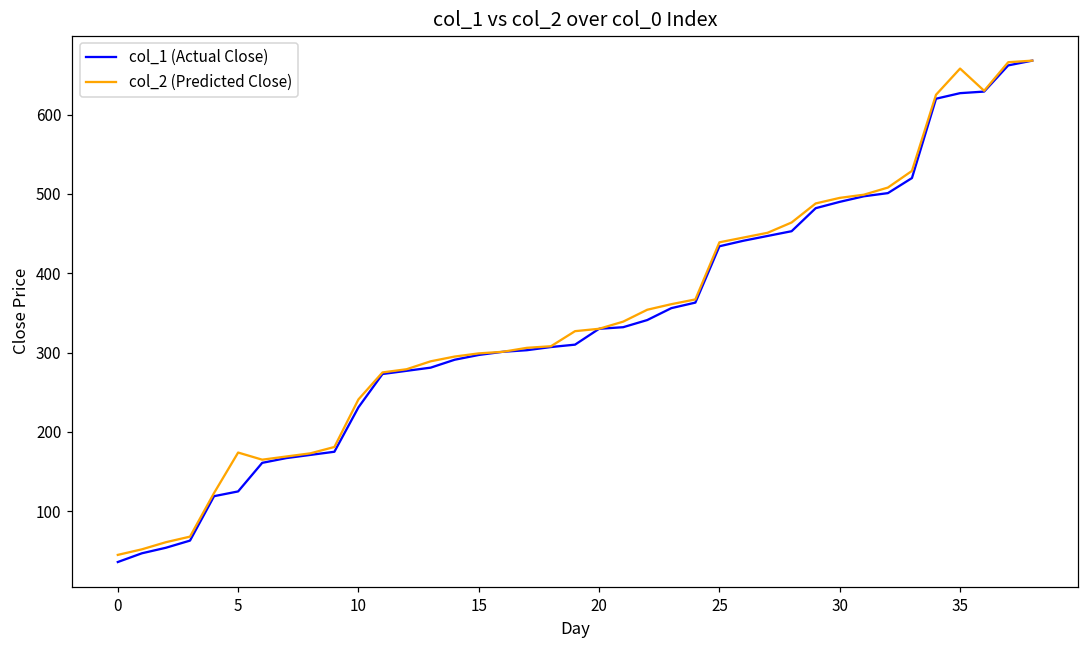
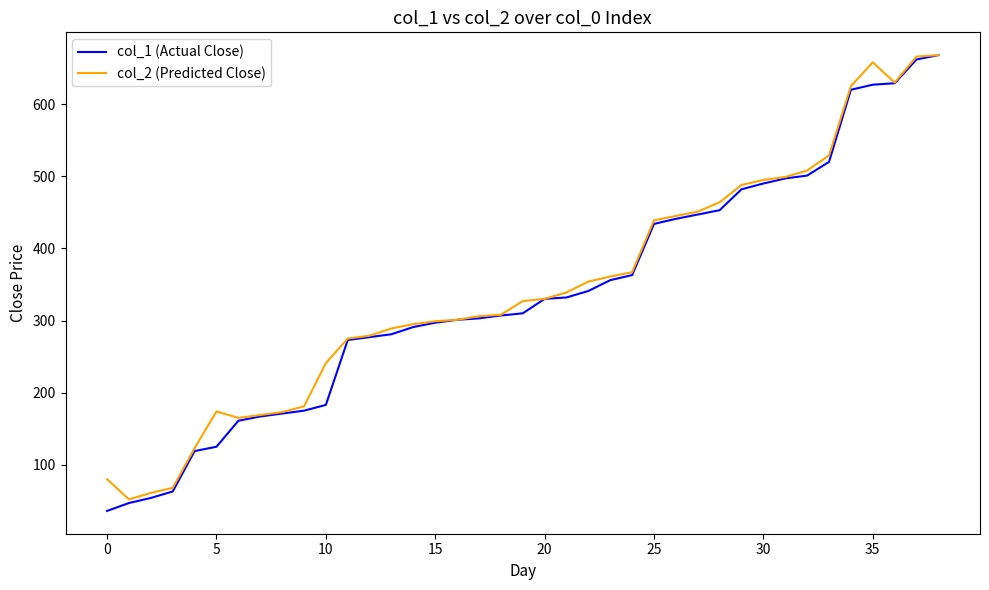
col_2 (Predicted Close), 0: 50 -> 80
col_1 (Actual Close), 10: 230 -> 180
